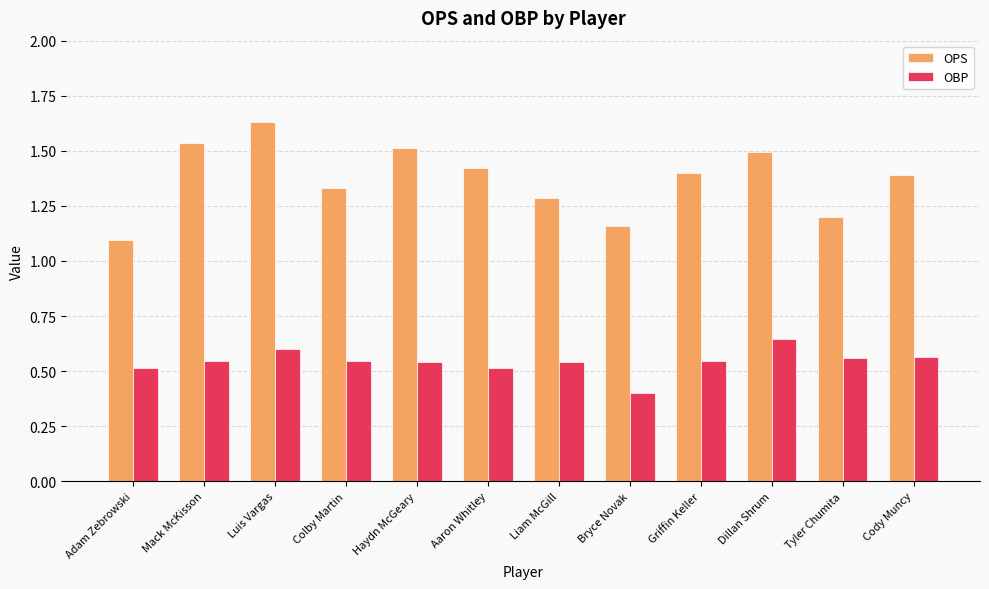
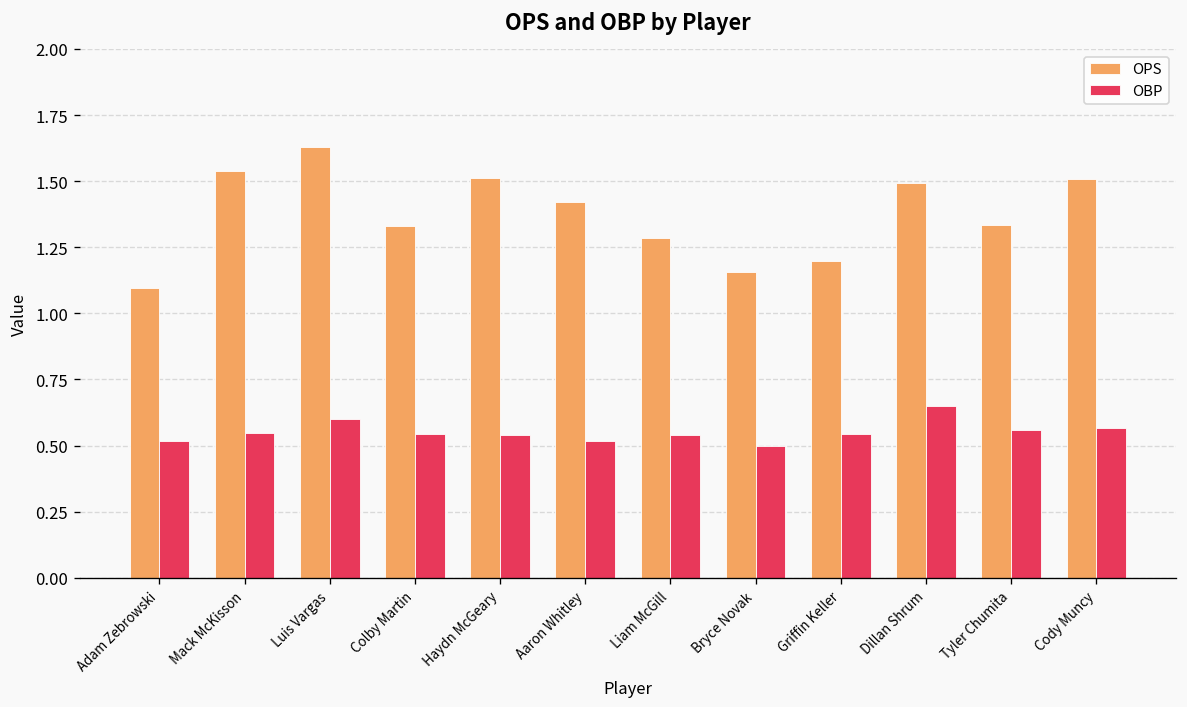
OBP, Bryce Novak: 0.4 -> 0.5
OPS, Griffin Keller: 1.4 -> 1.2
OPS, Tyler Chumita: 1.20 -> 1.33
OPS, Cody Muncy: 1.39 -> 1.51
